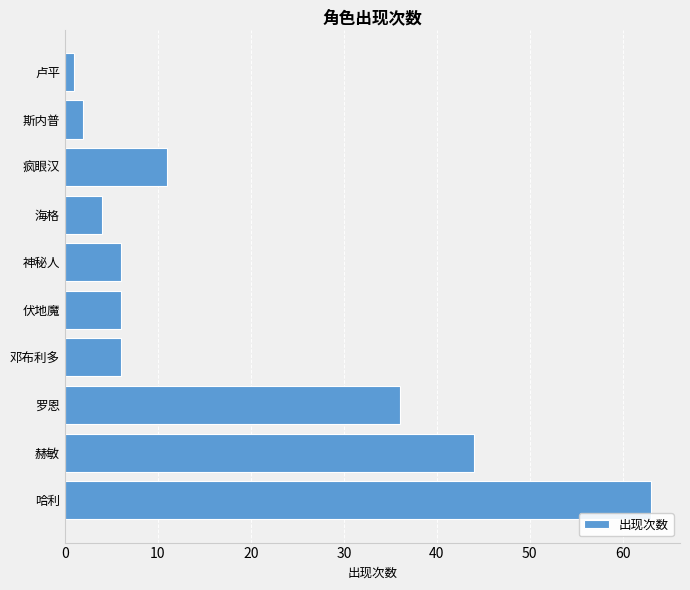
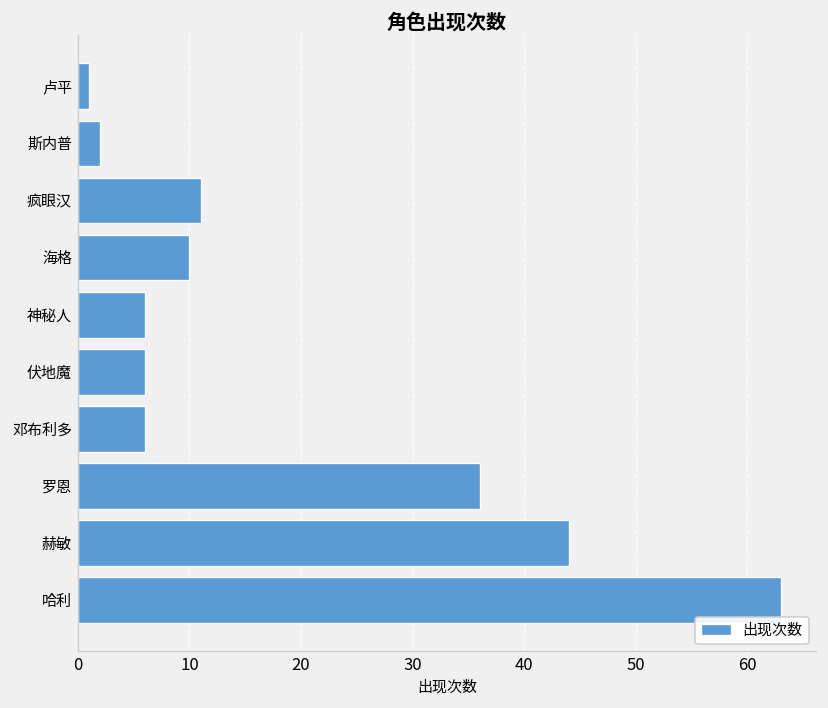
海格: 4 -> 10
